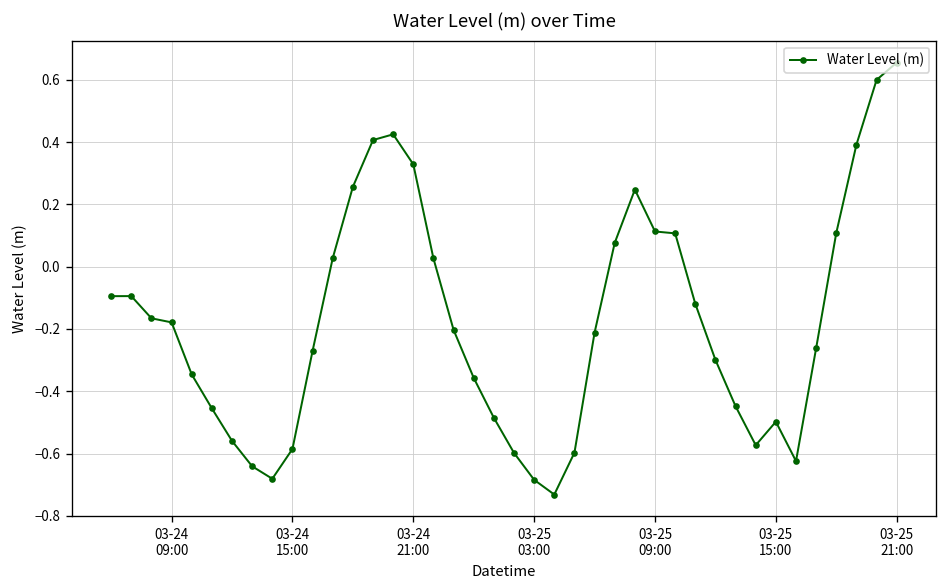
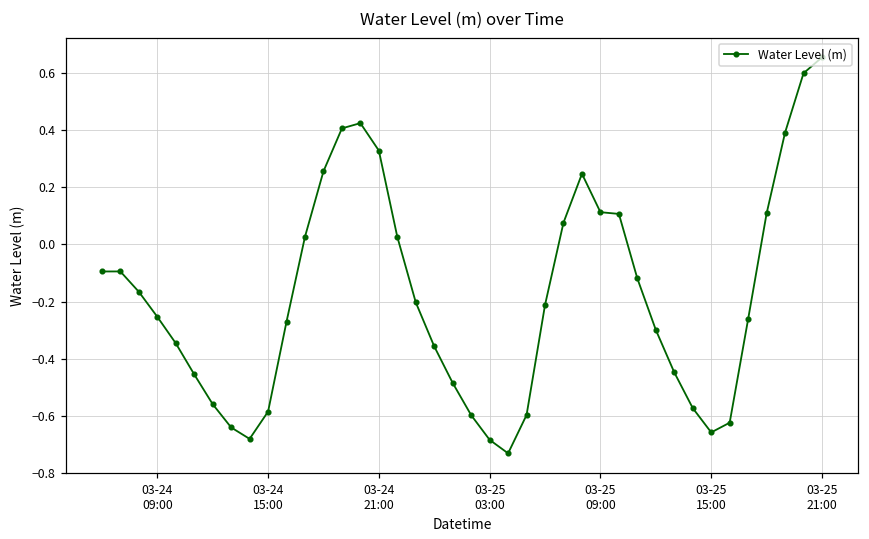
03-24 09:00: -0.18 -> -0.25
03-25 15:00: -0.50 -> -0.66
